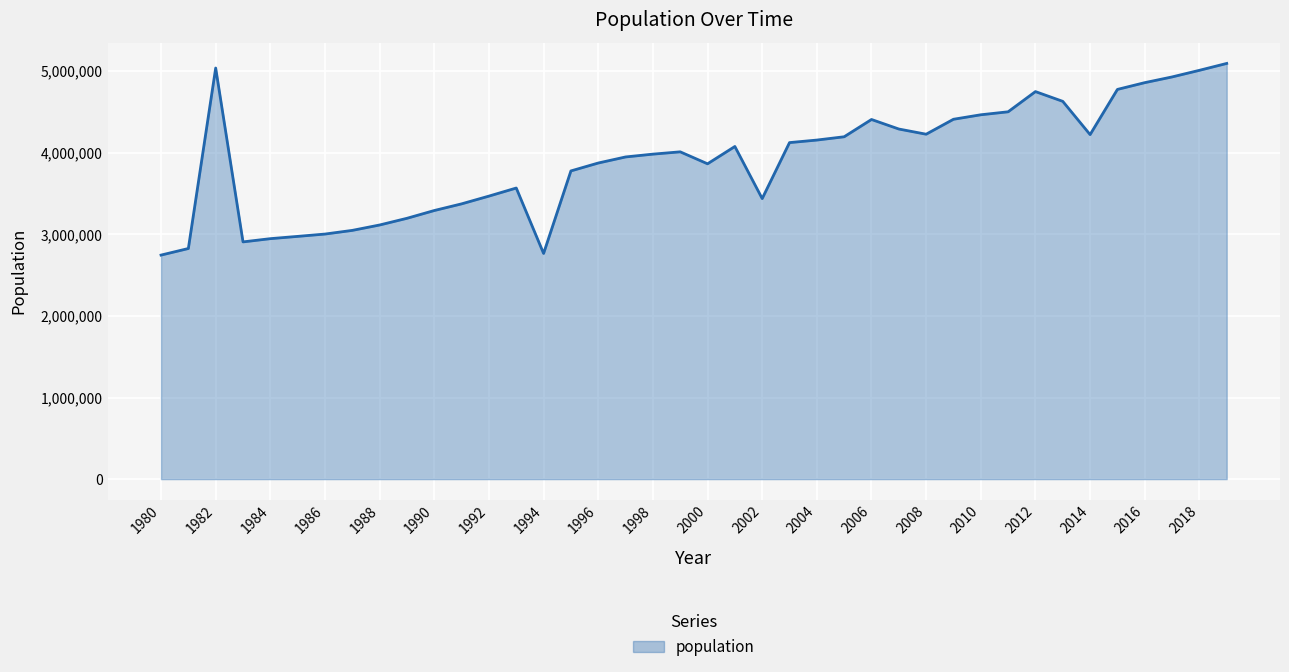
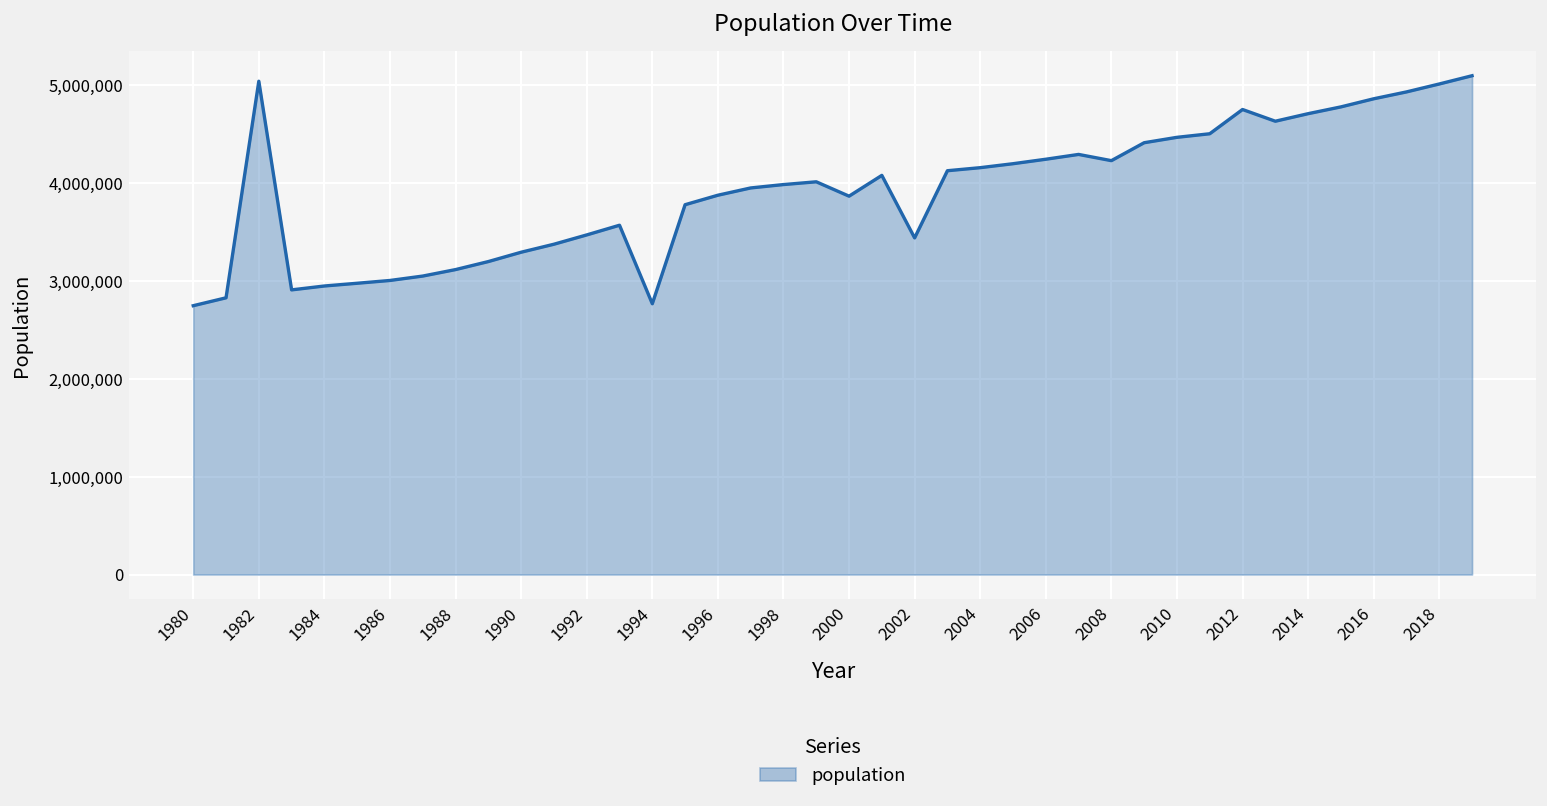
2006: 4,400,000 -> 4,200,000
2014: 4,200,000 -> 4,700,000
